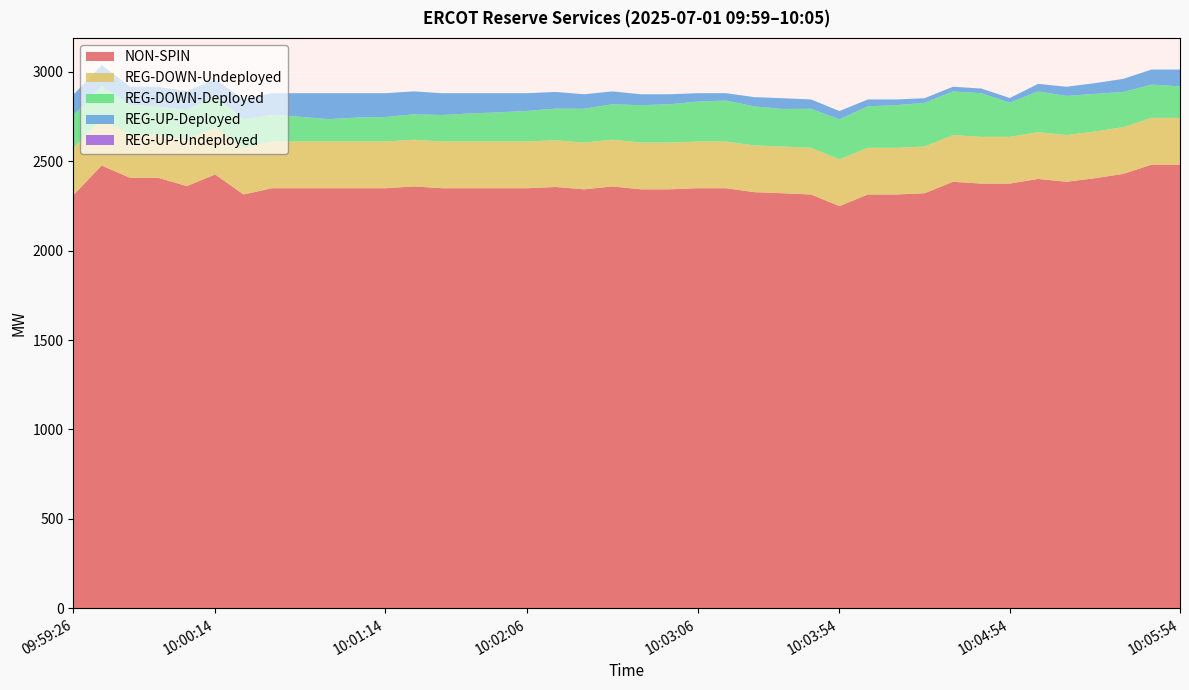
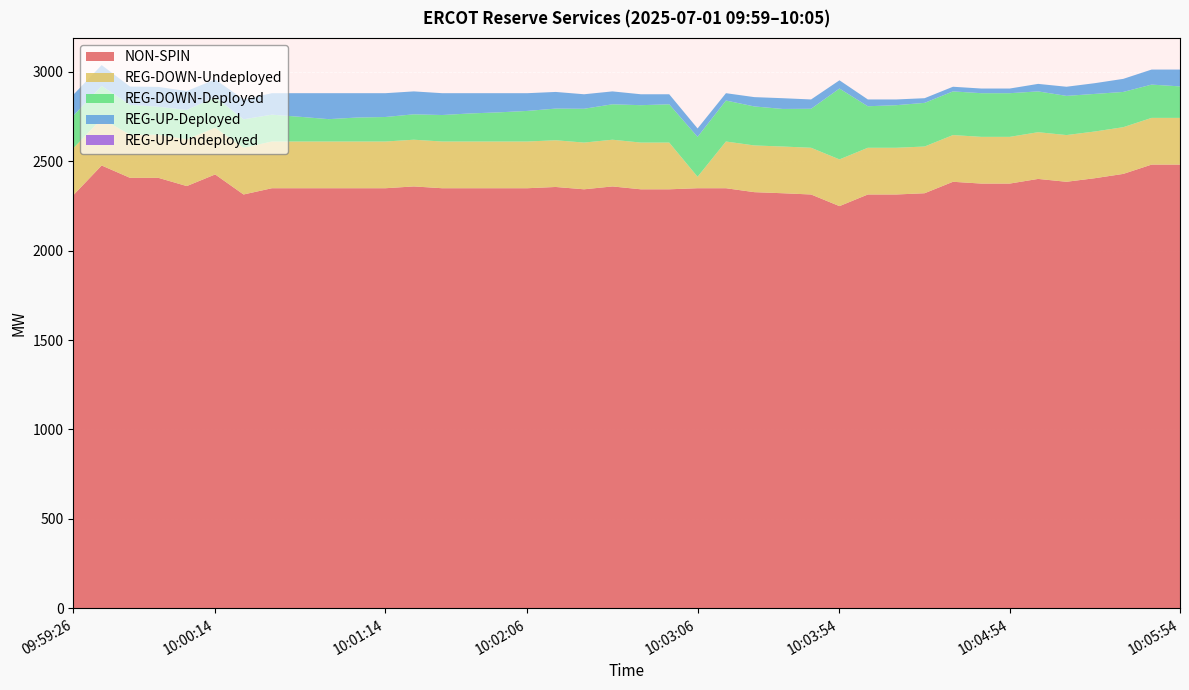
REG-DOWN-Undeployed, 10:03:06: 260 -> 60
REG-DOWN-Deployed, 10:03:54: 220 -> 400
REG-DOWN-Deployed, 10:04:54: 190 -> 240
